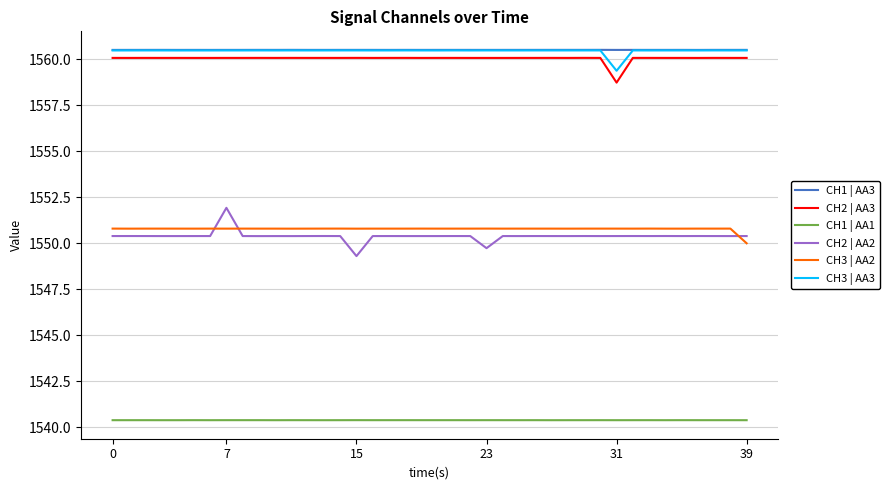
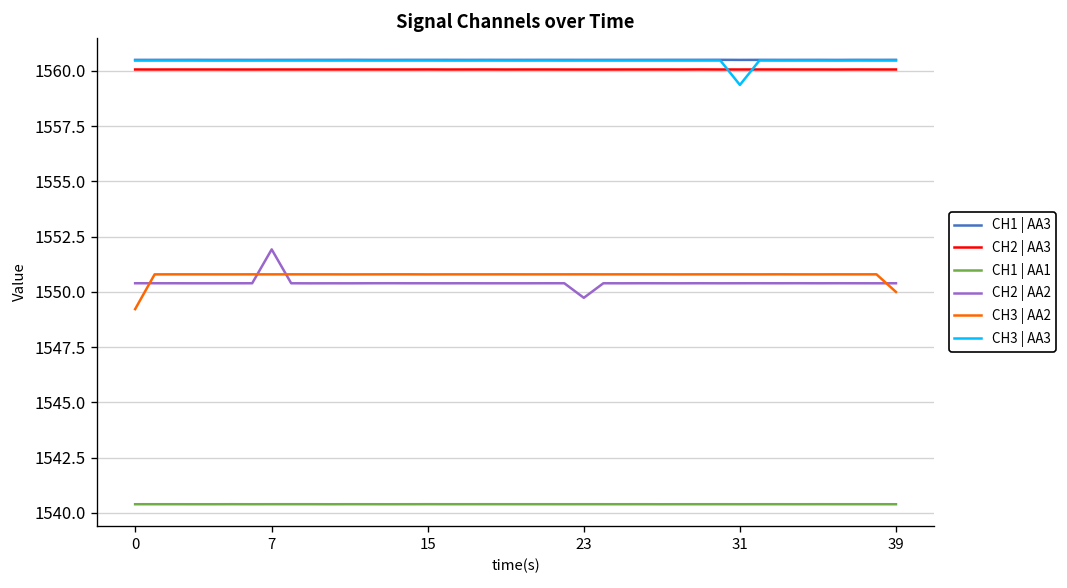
CH3 | AA2, 0: 1550.8 -> 1549.2
CH2 | AA2, 15: 1549.3 -> 1550.4
CH2 | AA3, 31: 1558.7 -> 1560.1
